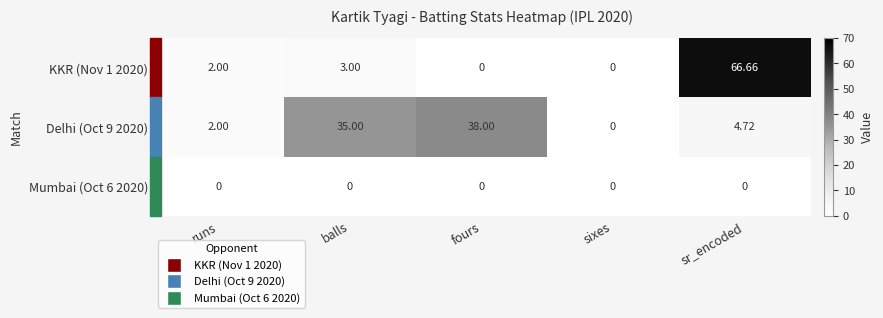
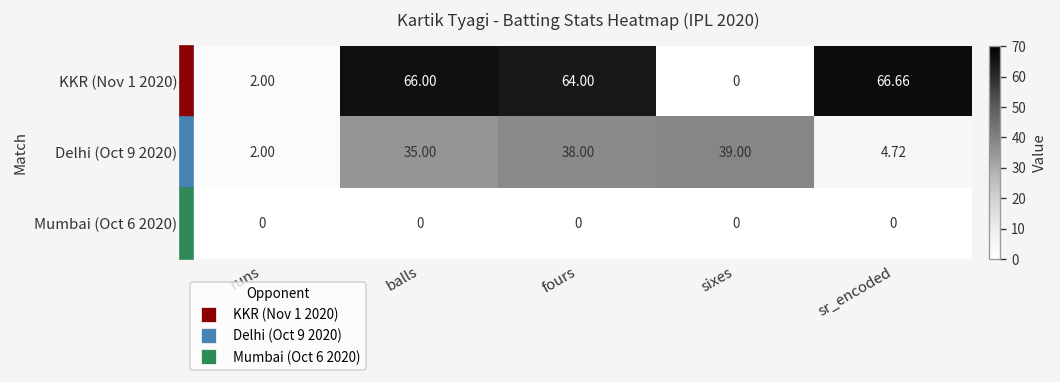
KKR (Nov 1 2020), balls: 3.00 -> 66.00
KKR (Nov 1 2020), fours: 0 -> 64.00
Delhi (Oct 9 2020), sixes: 0 -> 39.00
